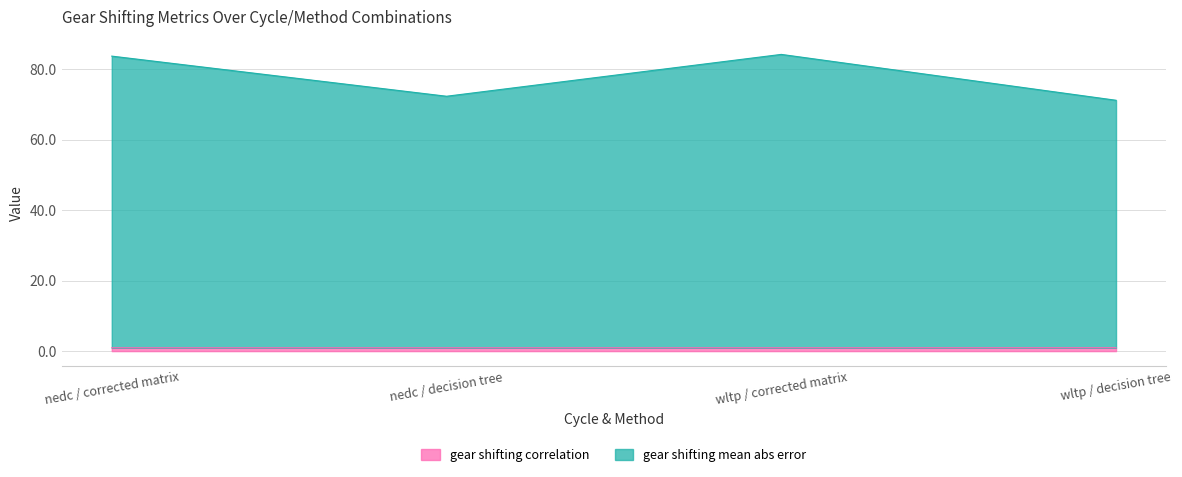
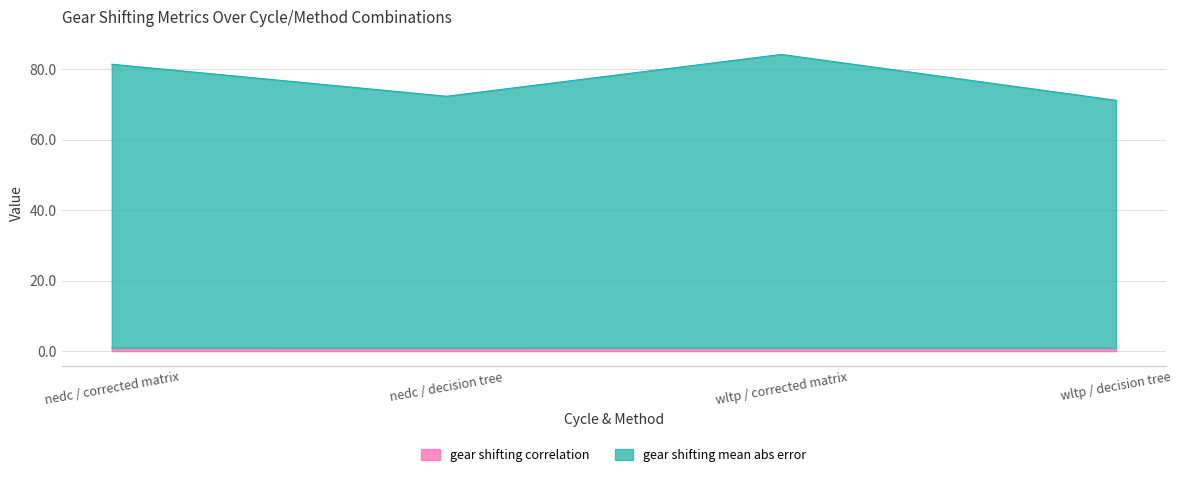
gear shifting mean abs error, nedc / corrected matrix: 83 -> 80
